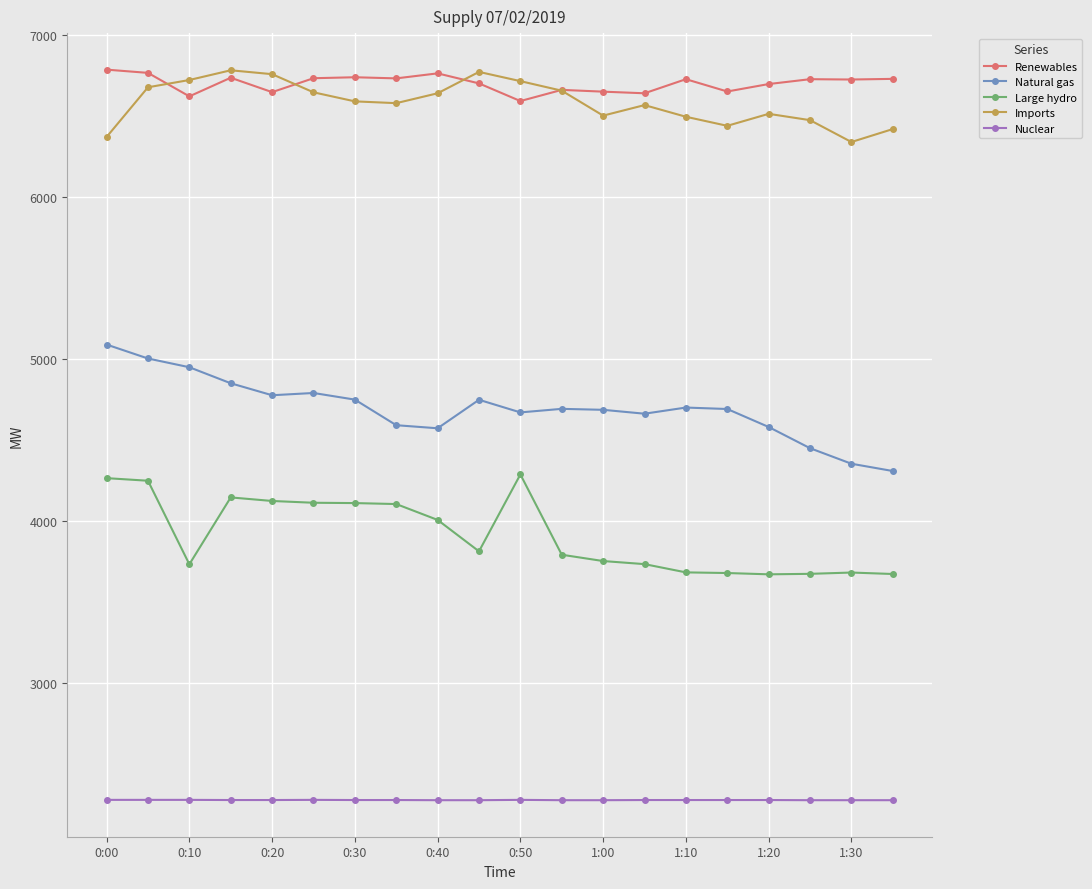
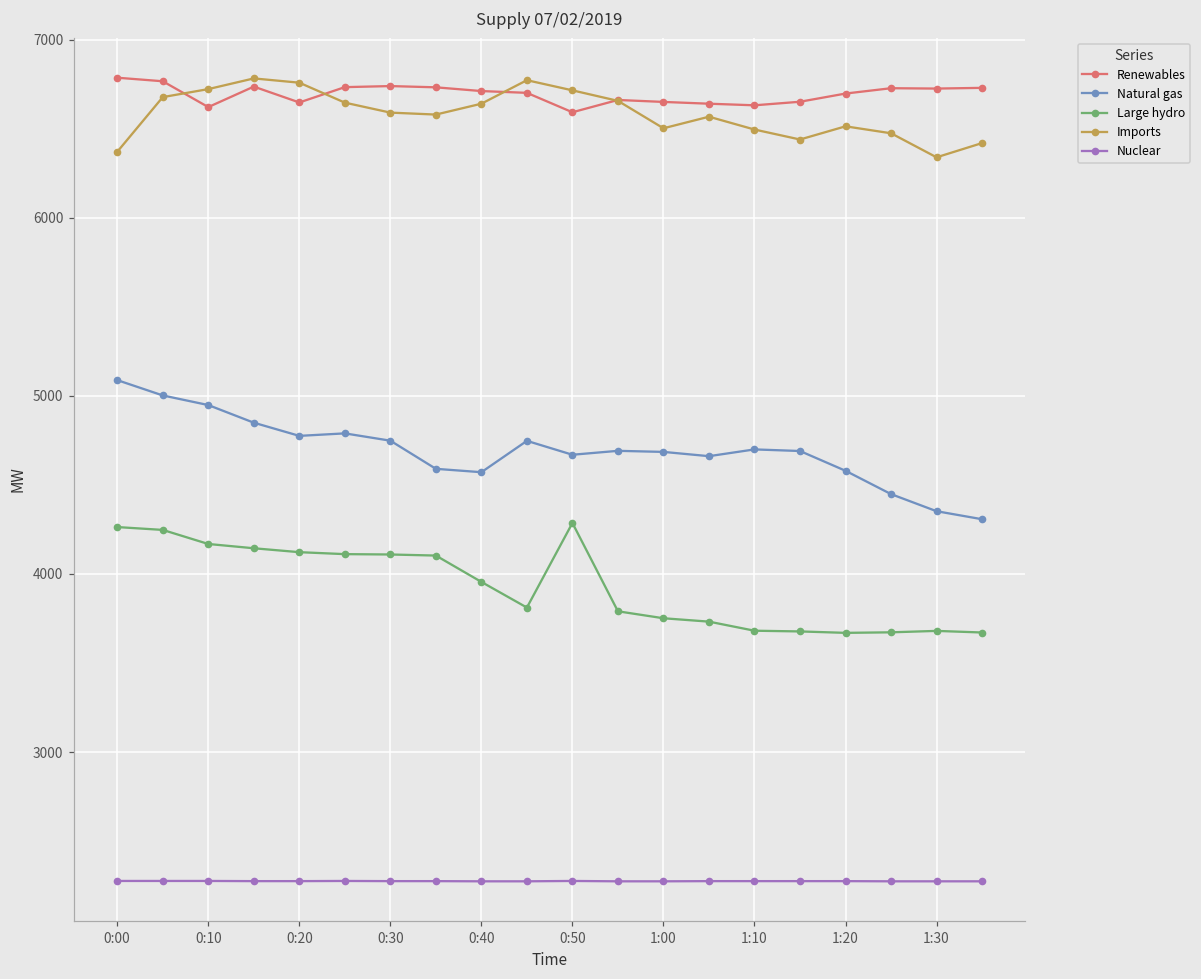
Large hydro, 0:10: 3730 -> 4170
Renewables, 0:40: 6760 -> 6710
Large hydro, 0:40: 4010 -> 3960
Renewables, 1:10: 6730 -> 6630
